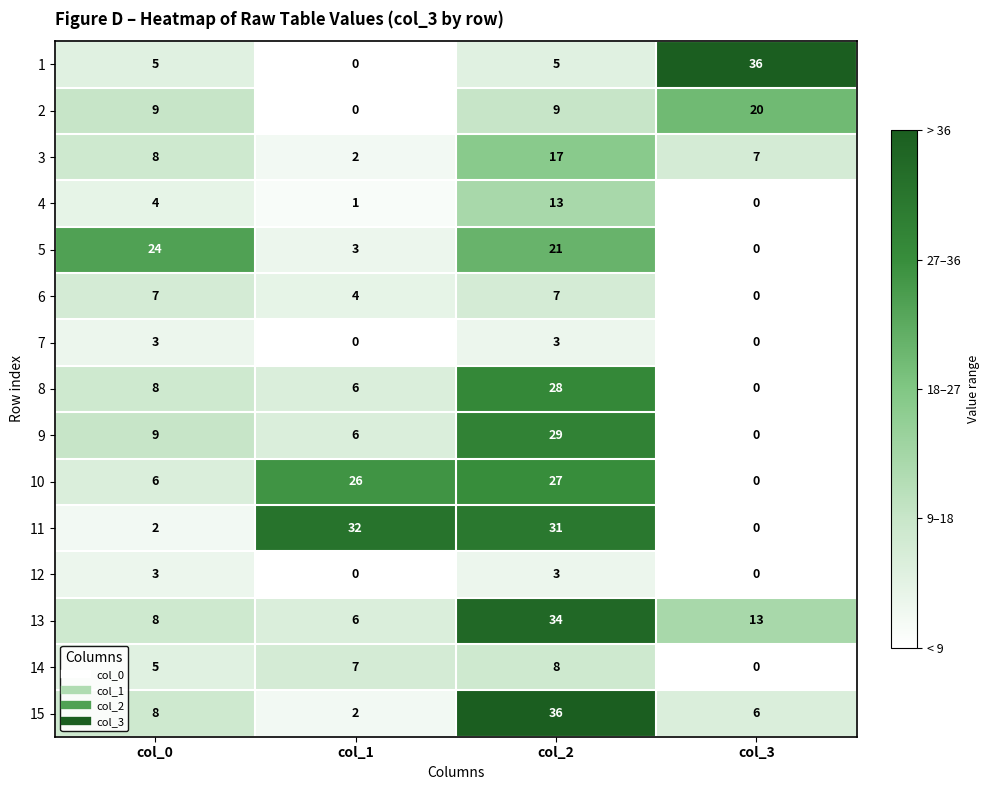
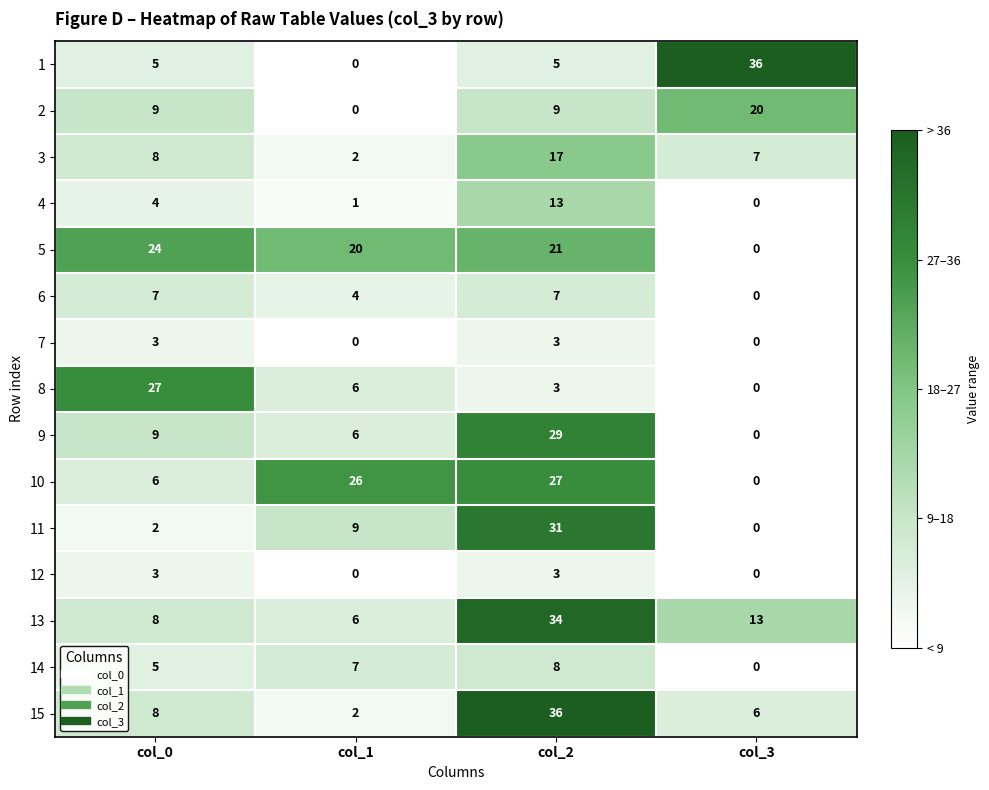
5, col_1: 3 -> 20
8, col_0: 8 -> 27
8, col_2: 28 -> 3
11, col_1: 32 -> 9
